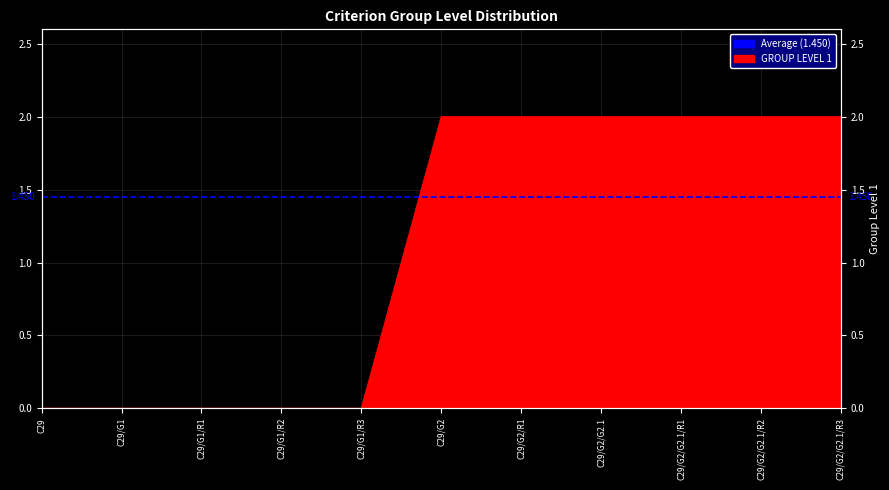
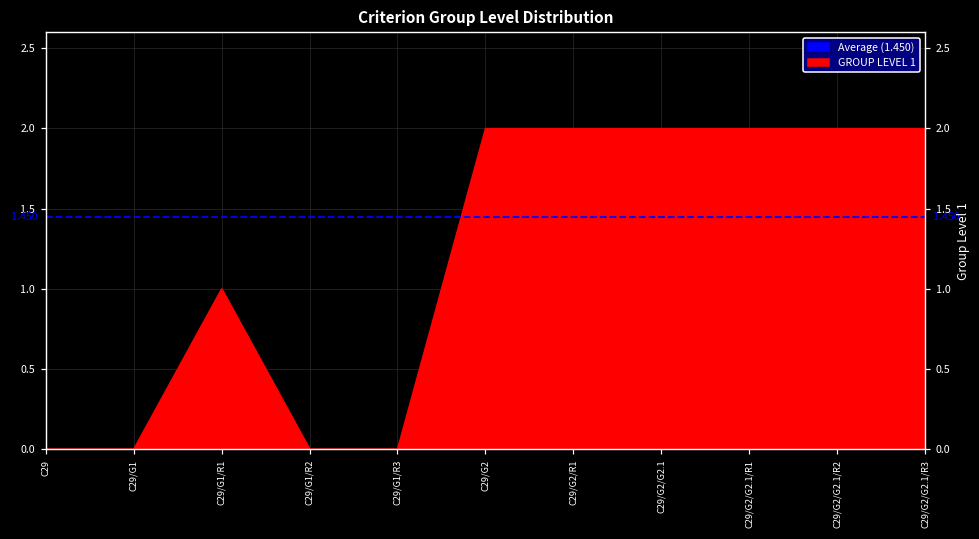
C29/G1/R1: 0 -> 1
